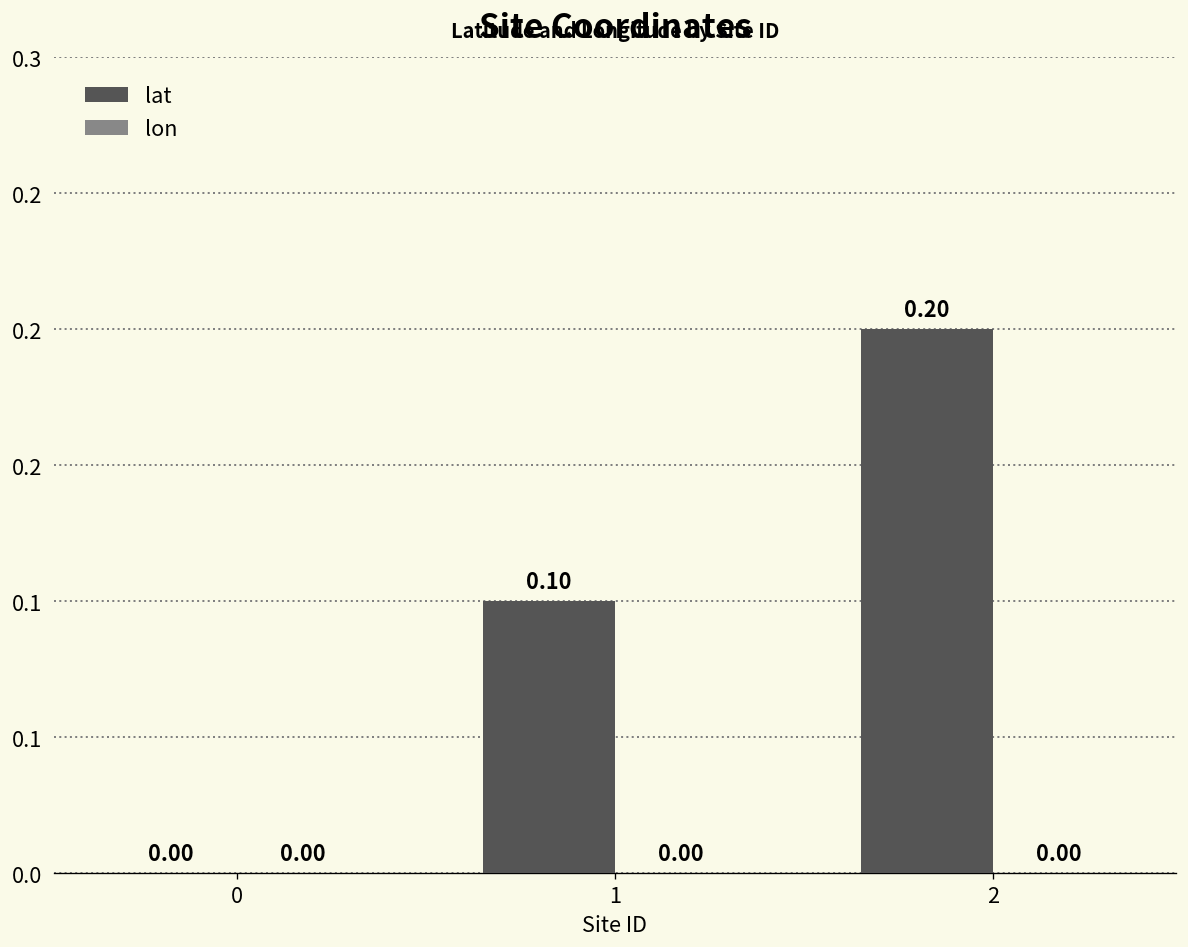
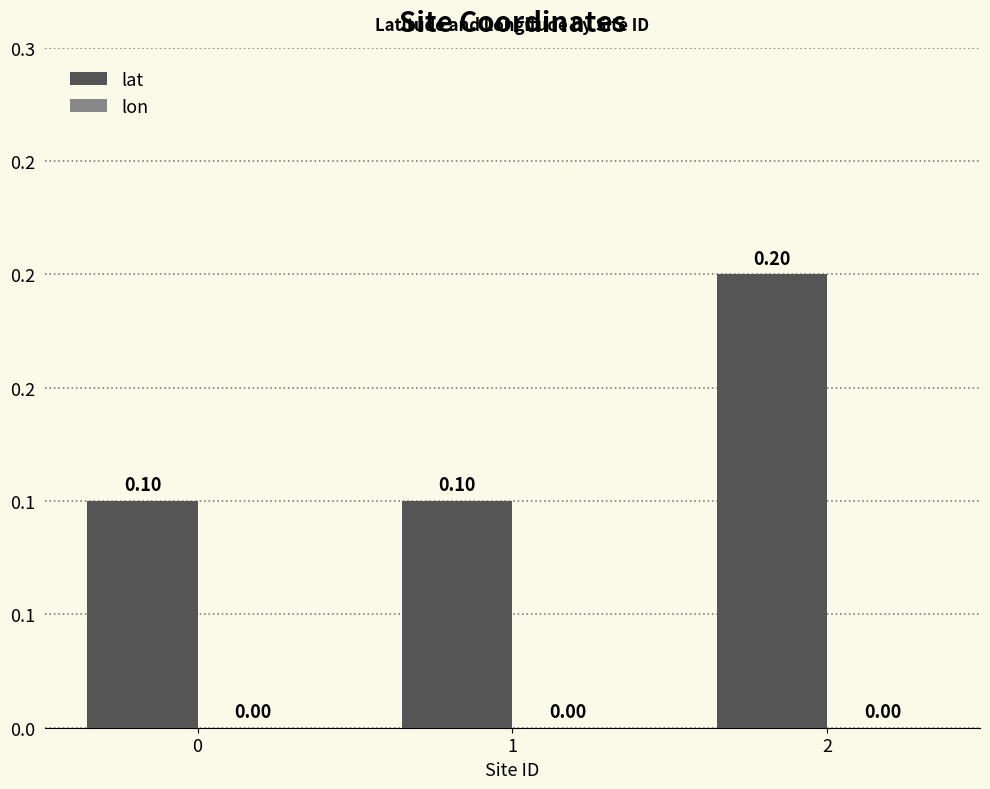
lat, 0: 0.00 -> 0.10
